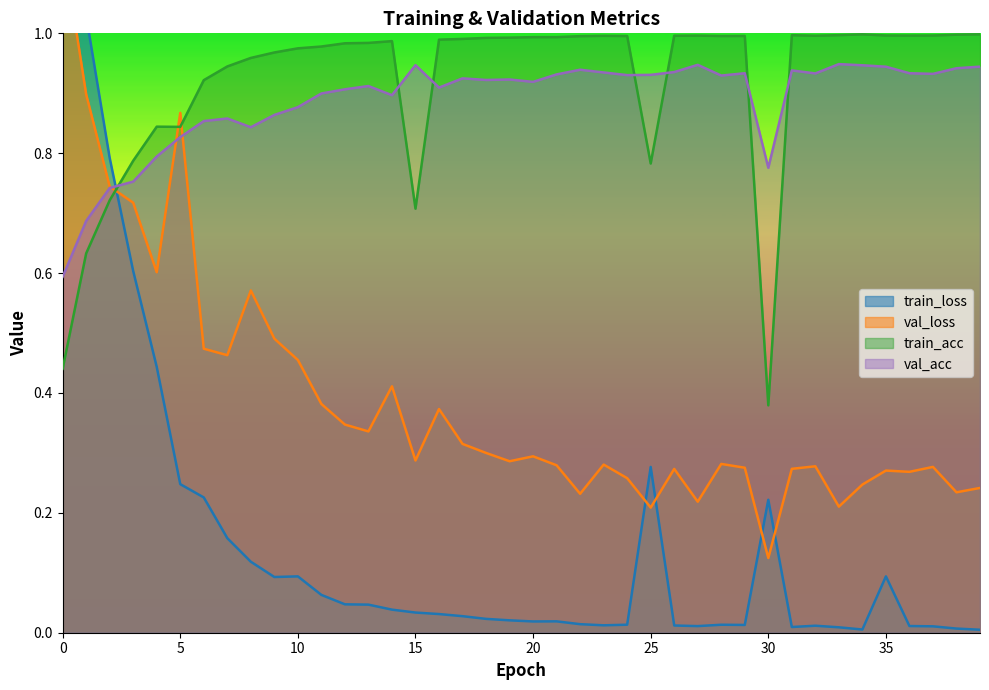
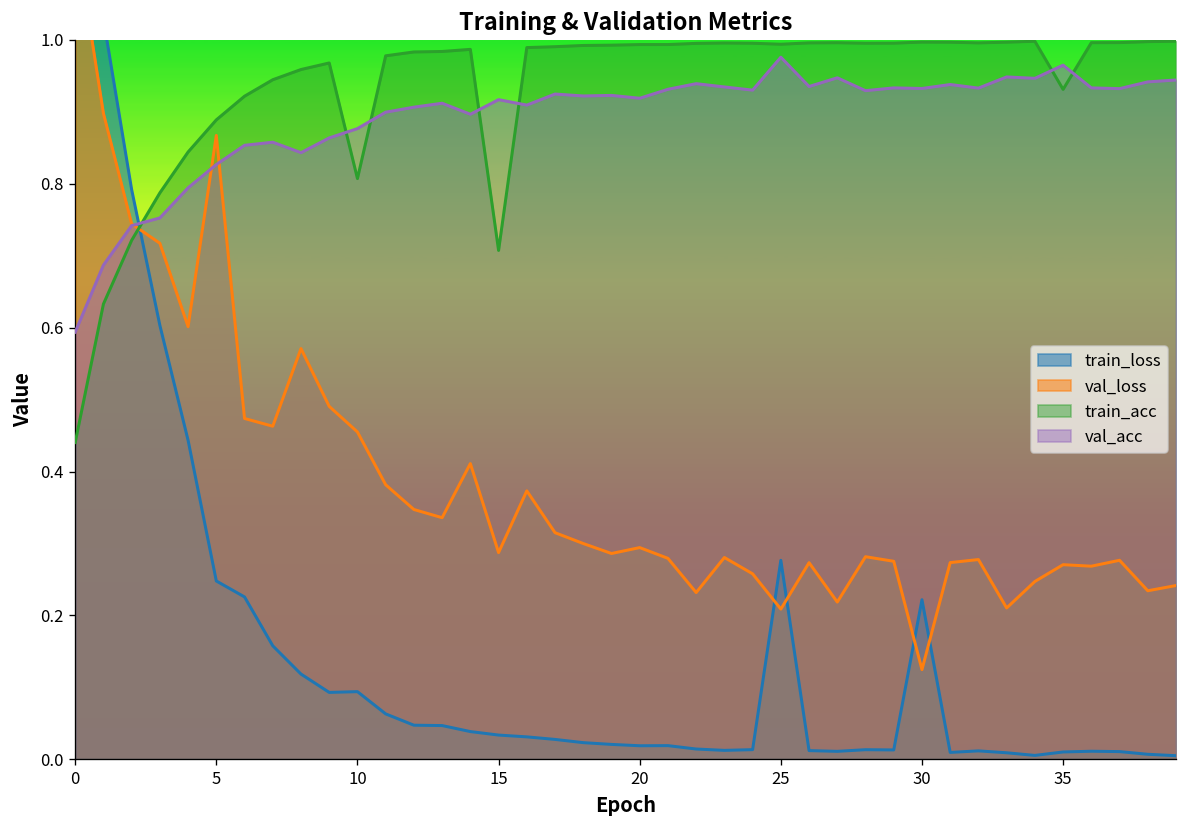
train_acc, 5: 0.84 -> 0.89
train_acc, 10: 0.97 -> 0.81
val_acc, 15: 0.95 -> 0.92
train_acc, 25: 0.78 -> 0.99
val_acc, 25: 0.93 -> 0.98
train_acc, 30: 0.38 -> 1.00
val_acc, 30: 0.78 -> 0.93
train_loss, 35: 0.09 -> 0.01
train_acc, 35: 1.00 -> 0.93
val_acc, 35: 0.94 -> 0.97
